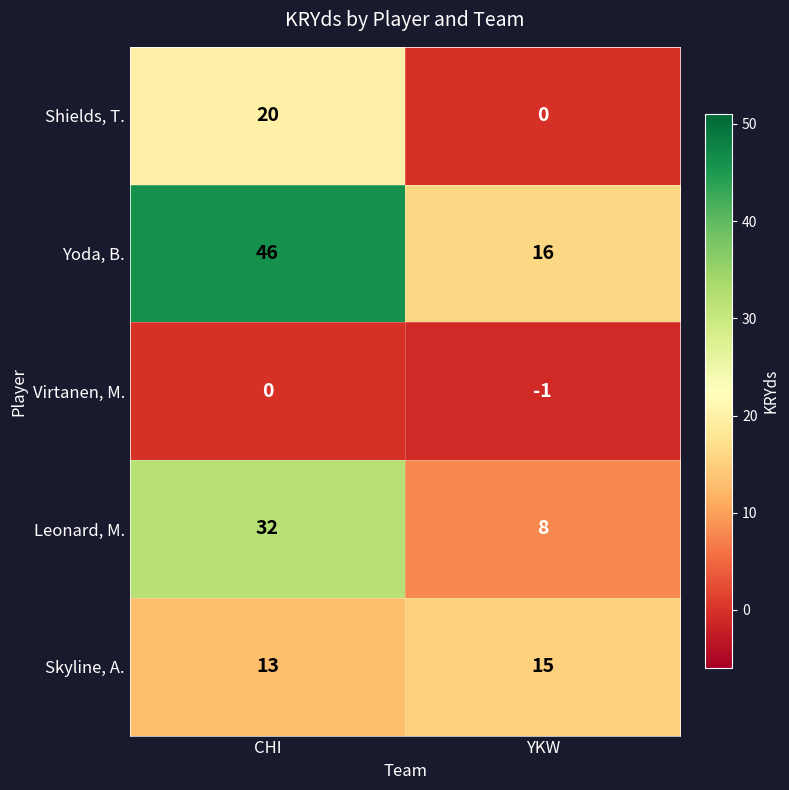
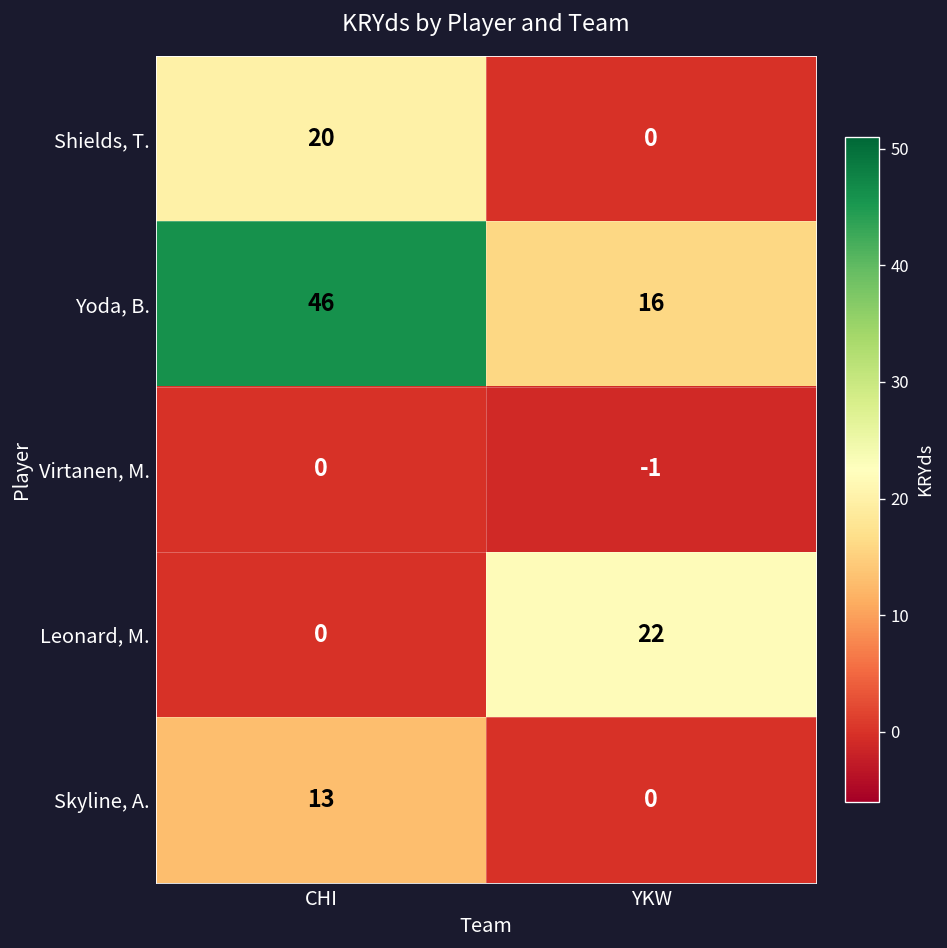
Leonard, M., CHI: 32 -> 0
Leonard, M., YKW: 8 -> 22
Skyline, A., YKW: 15 -> 0
